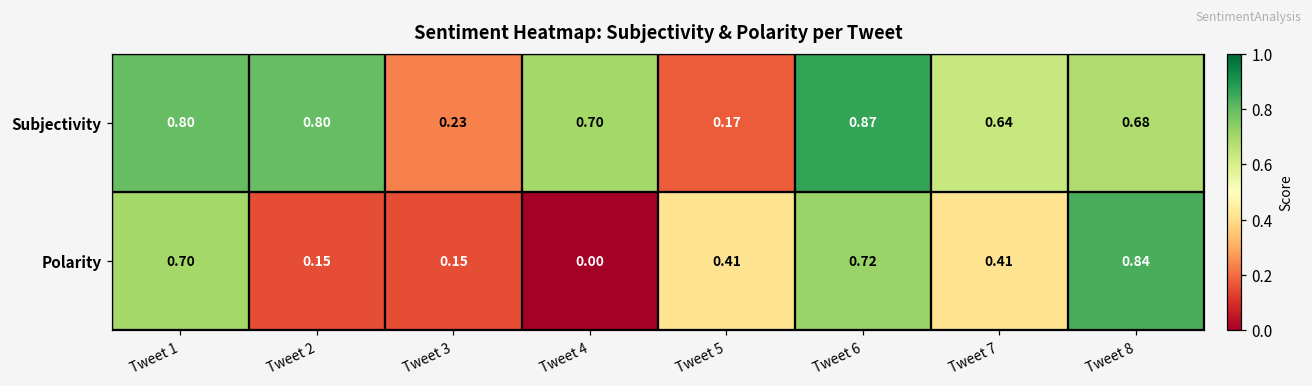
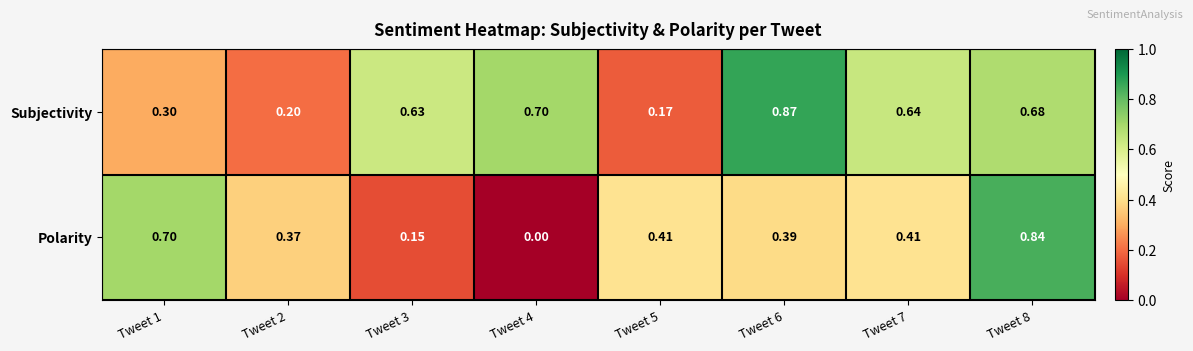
Subjectivity, Tweet 1: 0.80 -> 0.30
Subjectivity, Tweet 2: 0.80 -> 0.20
Subjectivity, Tweet 3: 0.23 -> 0.63
Polarity, Tweet 2: 0.15 -> 0.37
Polarity, Tweet 6: 0.72 -> 0.39
